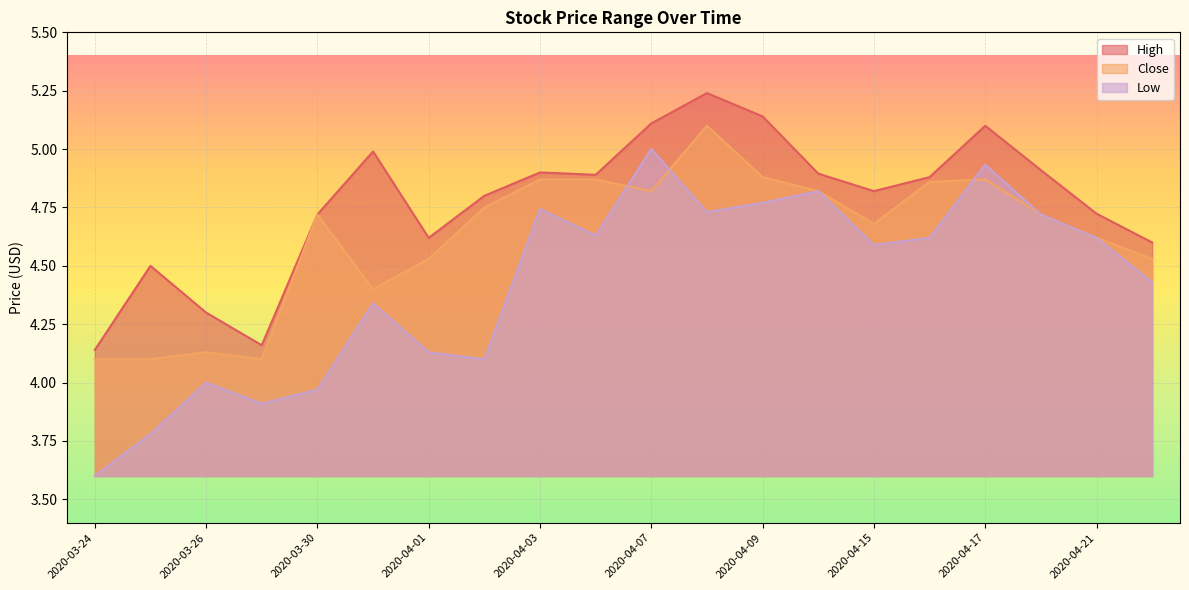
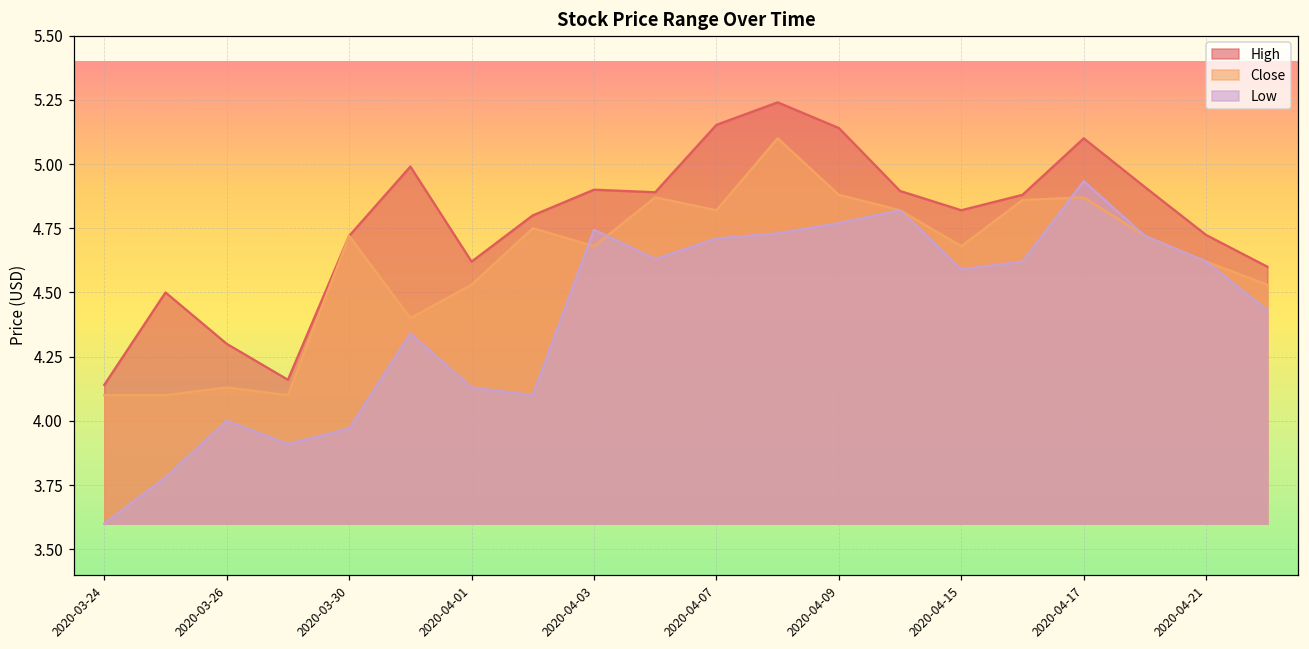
Close, 2020-04-03: 4.87 -> 4.68
High, 2020-04-07: 5.11 -> 5.15
Low, 2020-04-07: 5.00 -> 4.71
